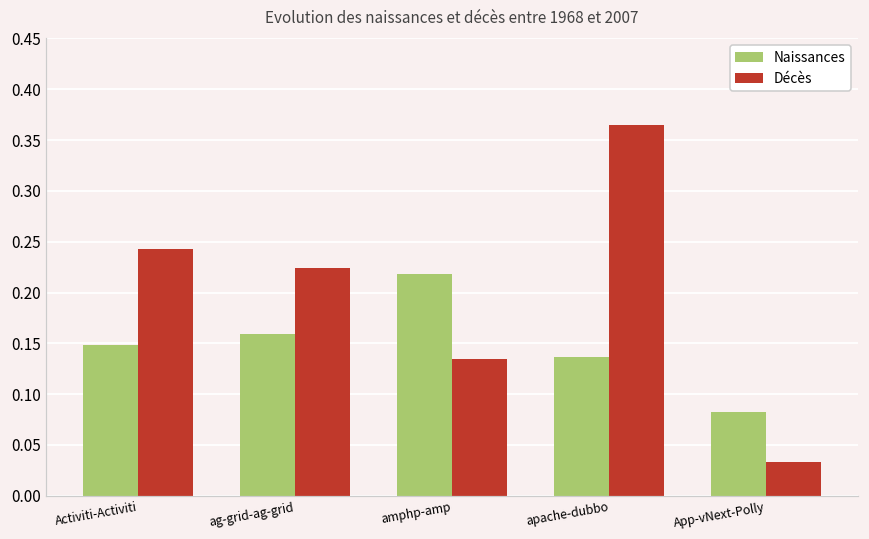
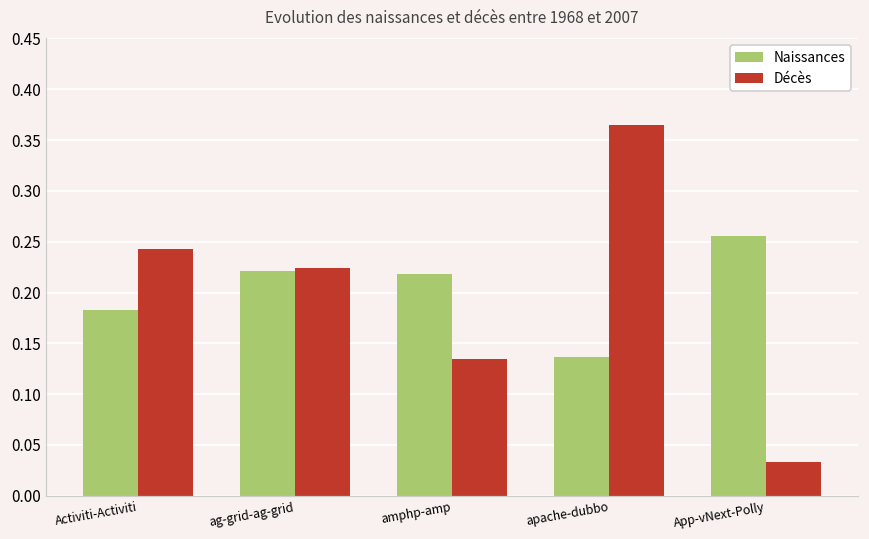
Naissances, Activiti-Activiti: 0.15 -> 0.18
Naissances, ag-grid-ag-grid: 0.16 -> 0.22
Naissances, App-vNext-Polly: 0.08 -> 0.26
